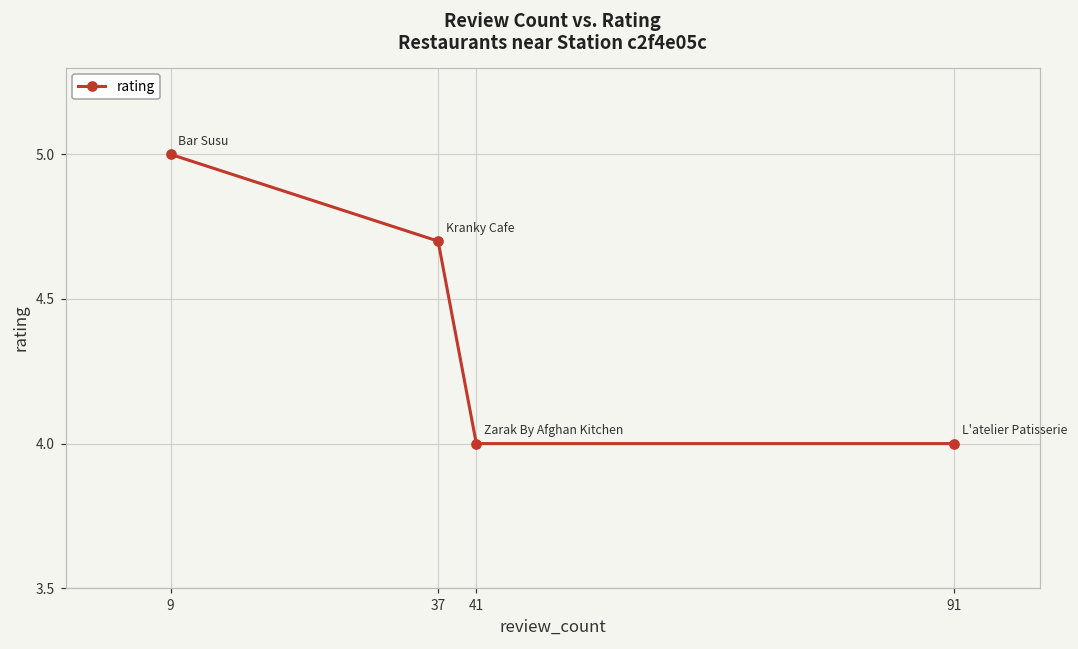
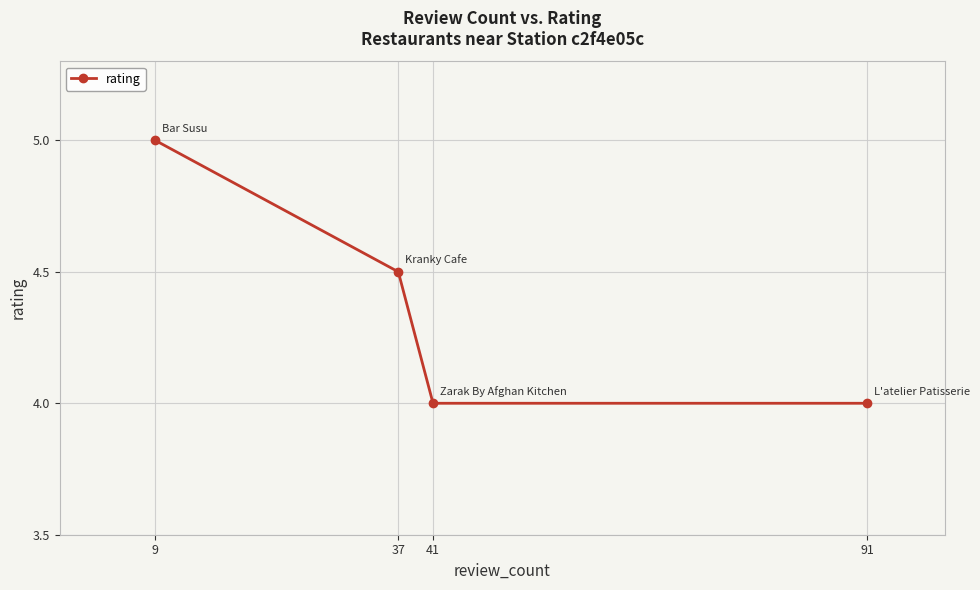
37: 4.7 -> 4.5
